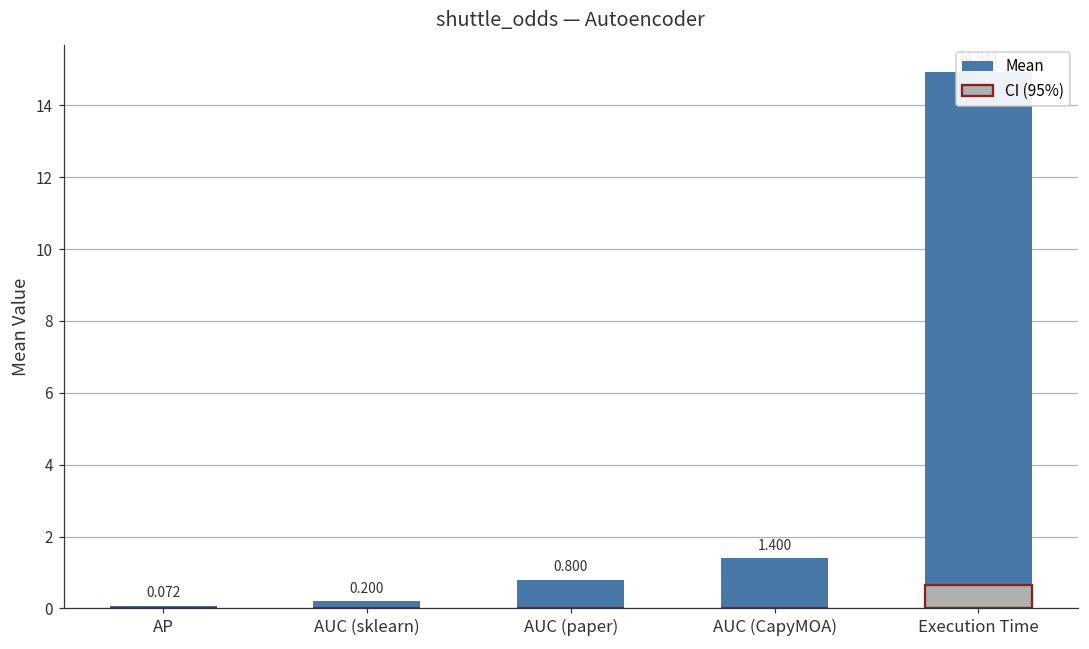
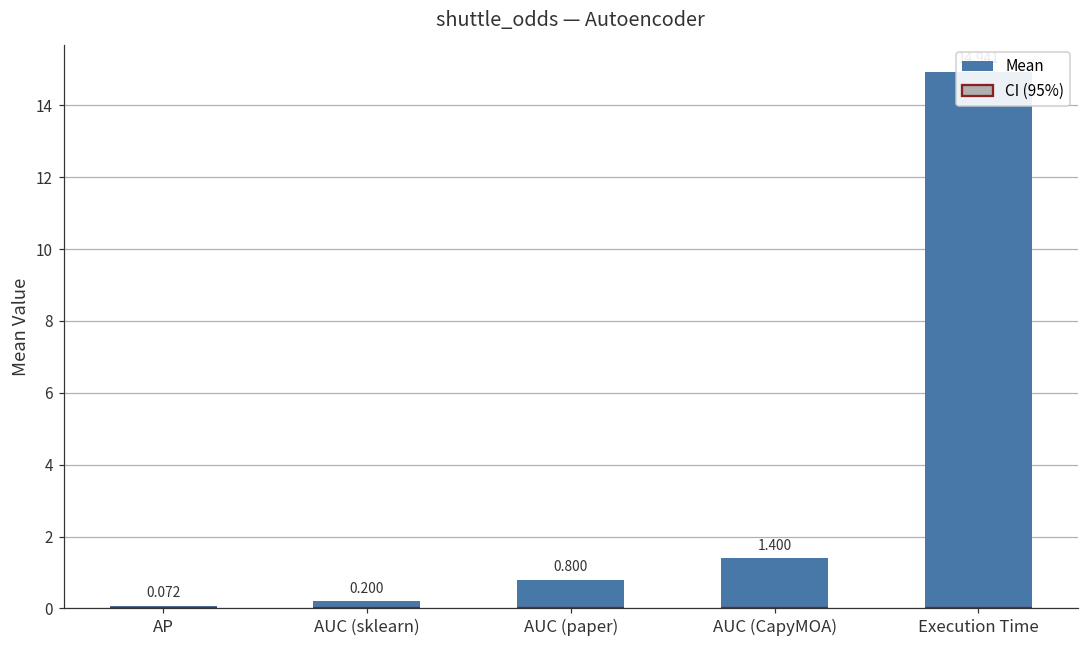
CI (95%), Execution Time: 0.7 -> 0.0
